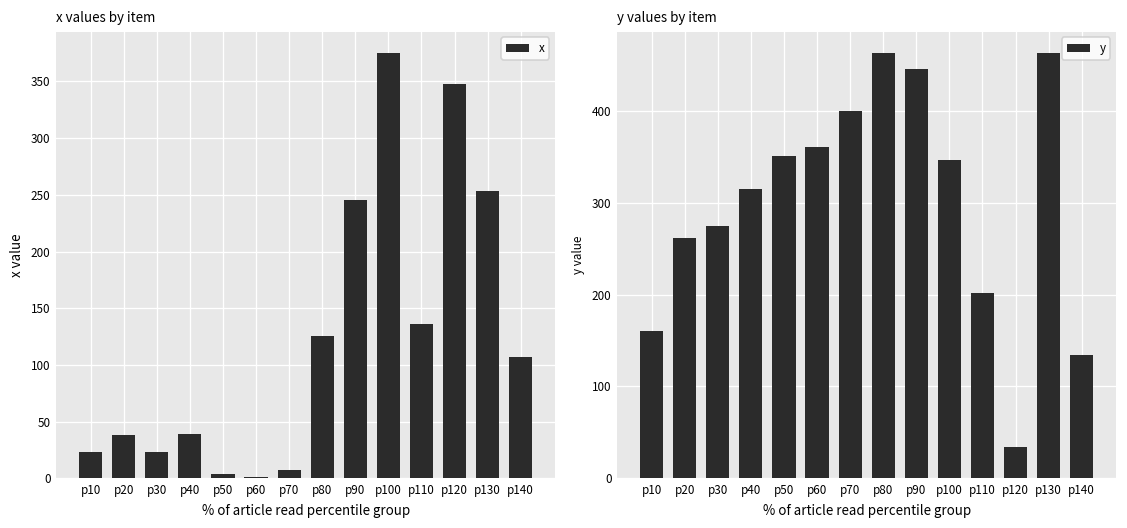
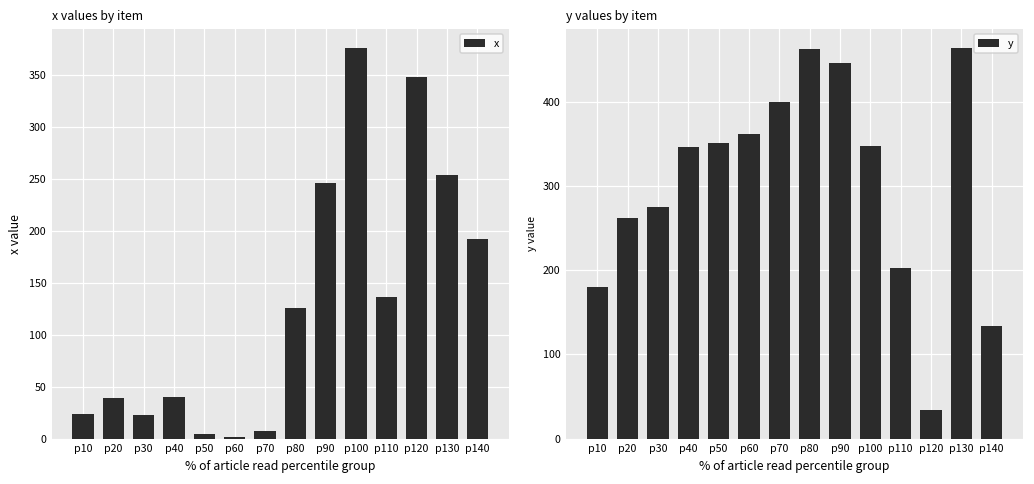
x values by item, p140: 110 -> 190
y values by item, p10: 160 -> 180
y values by item, p40: 310 -> 350
